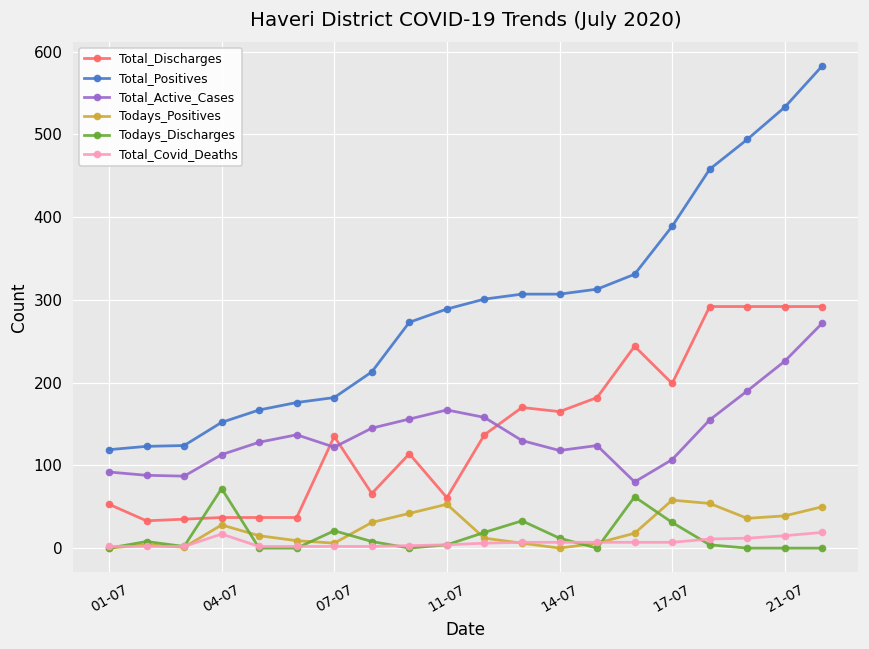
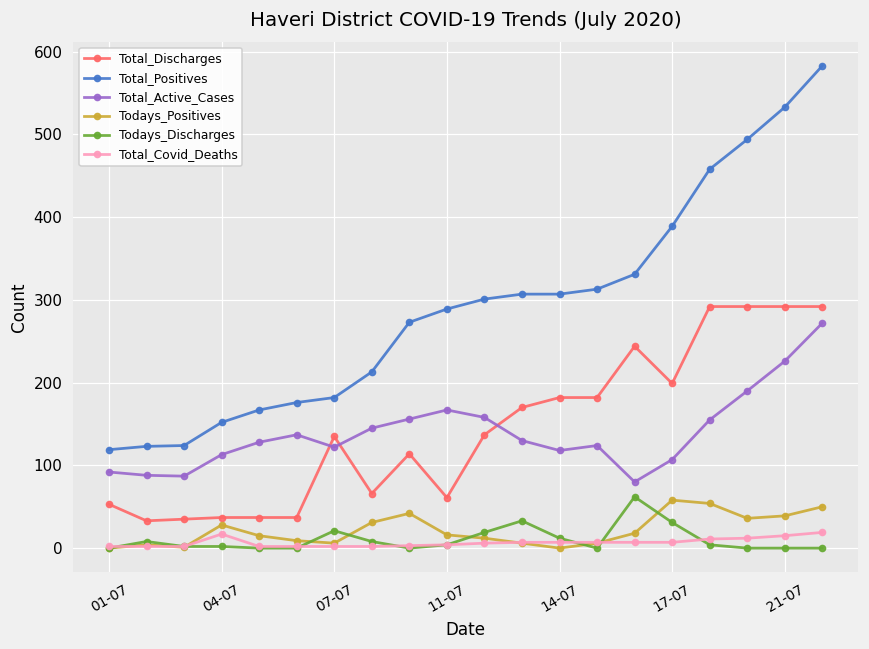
Todays_Discharges, 04-07: 70 -> 0
Todays_Positives, 11-07: 50 -> 20
Total_Discharges, 14-07: 170 -> 180
